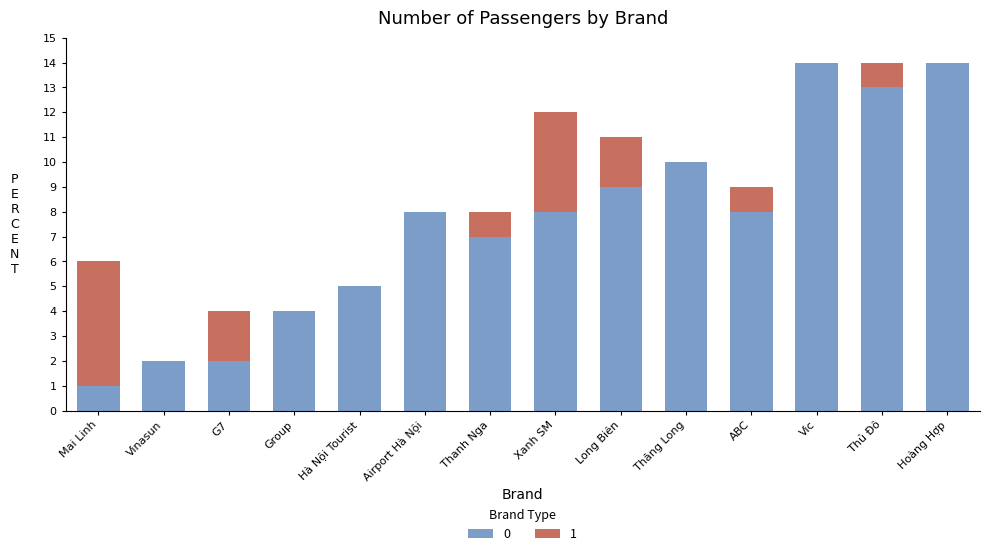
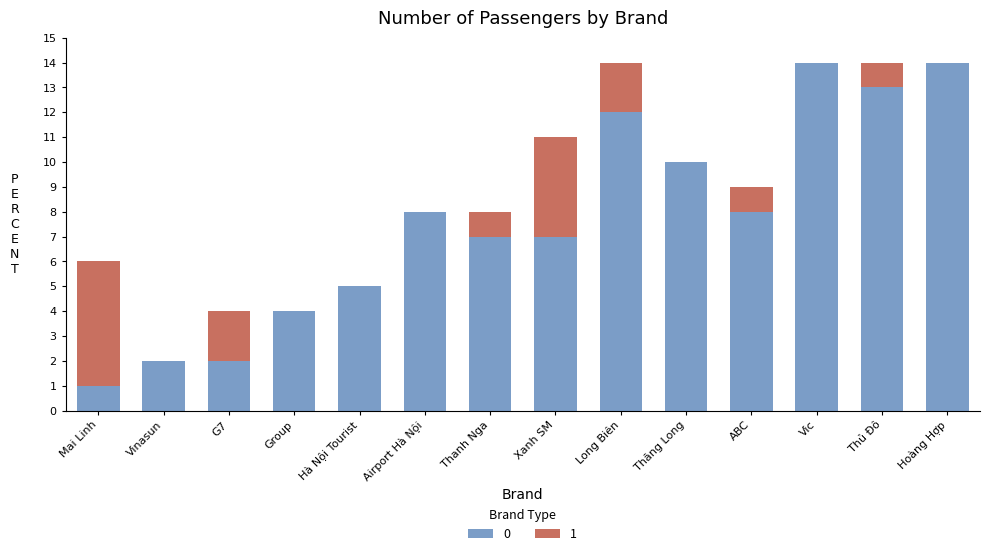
0, Xanh SM: 8 -> 7
0, Long Biên: 9 -> 12
